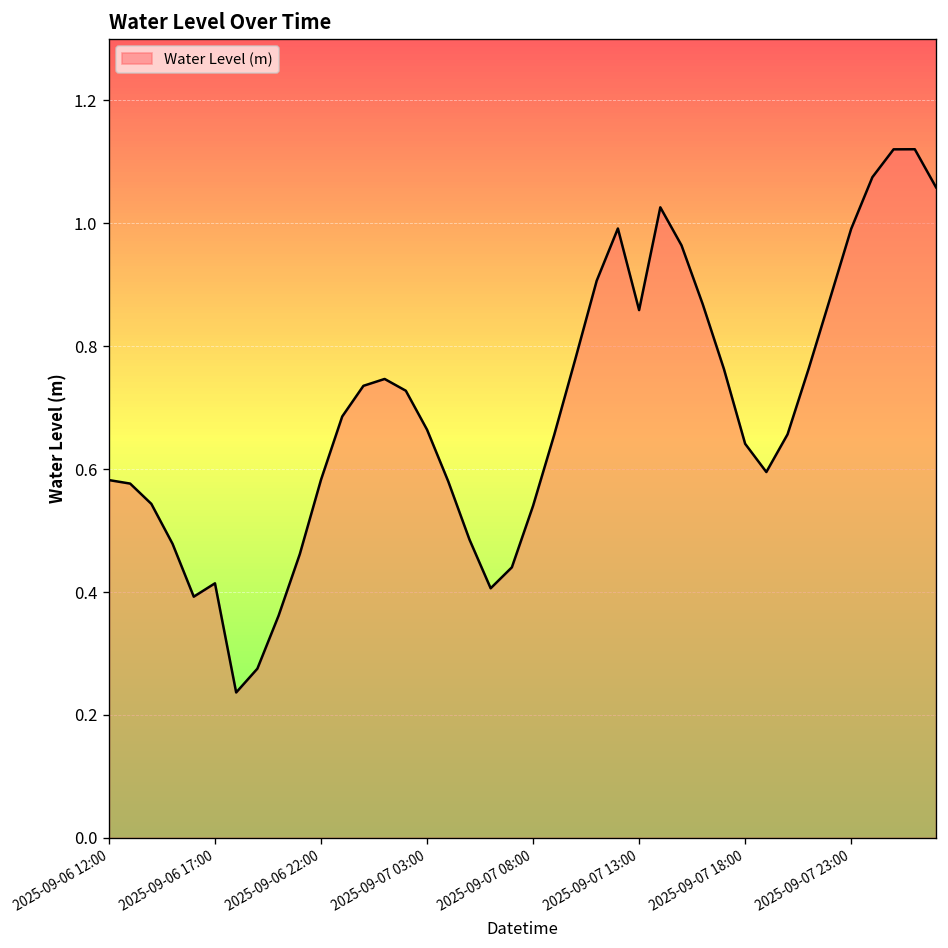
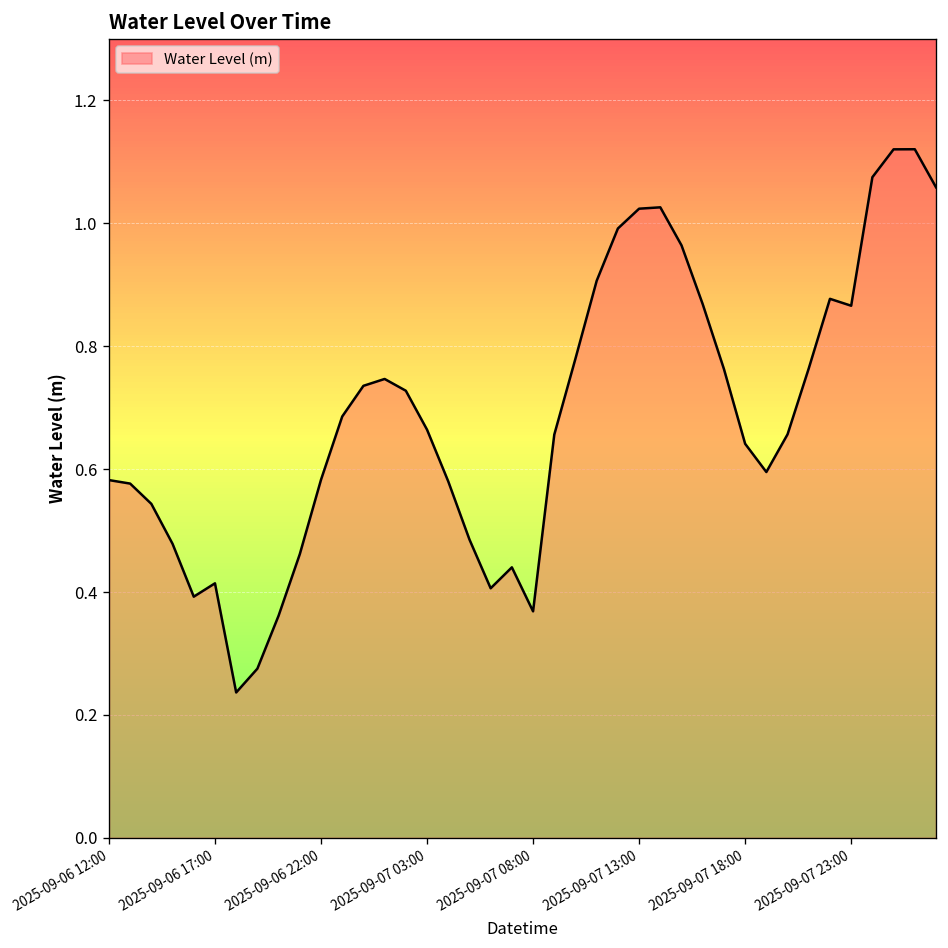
2025-09-07 08:00: 0.54 -> 0.37
2025-09-07 13:00: 0.86 -> 1.02
2025-09-07 23:00: 0.99 -> 0.87
